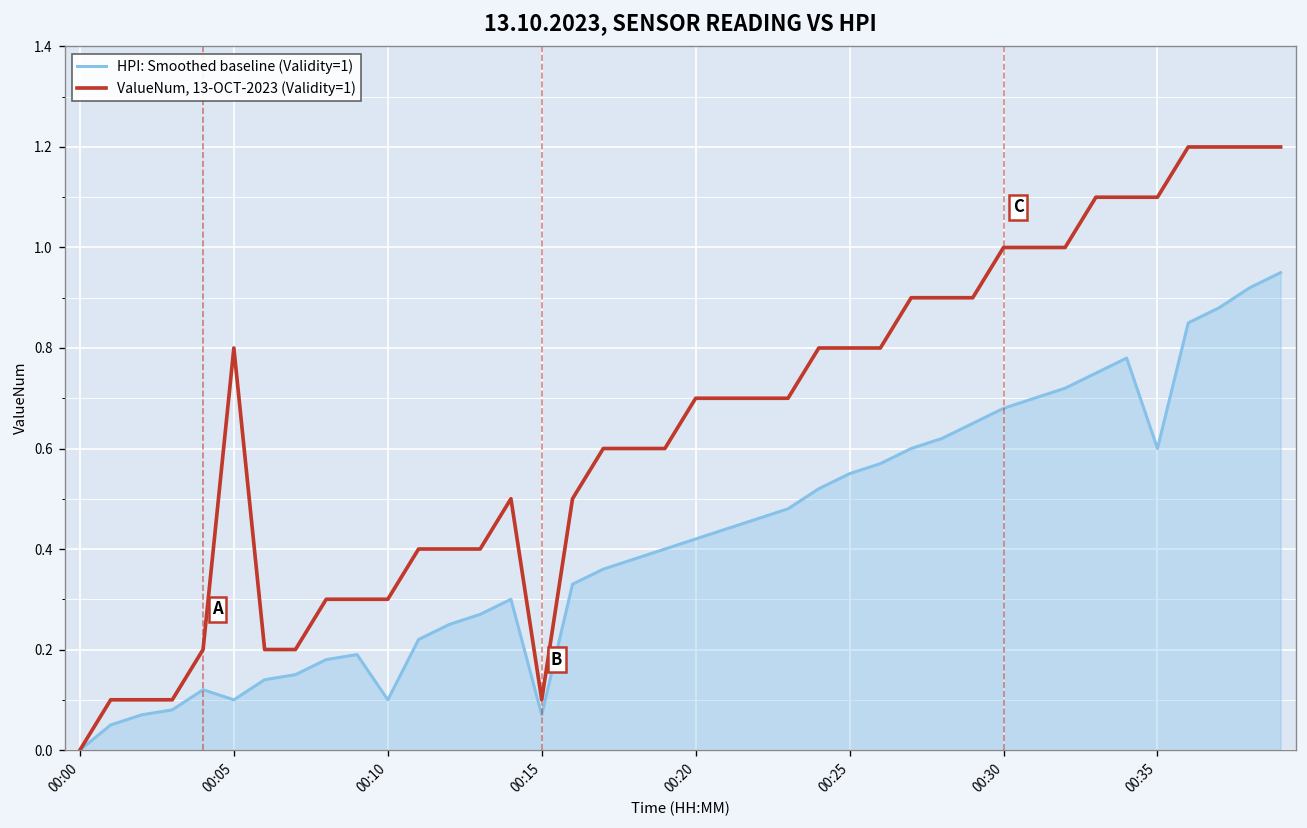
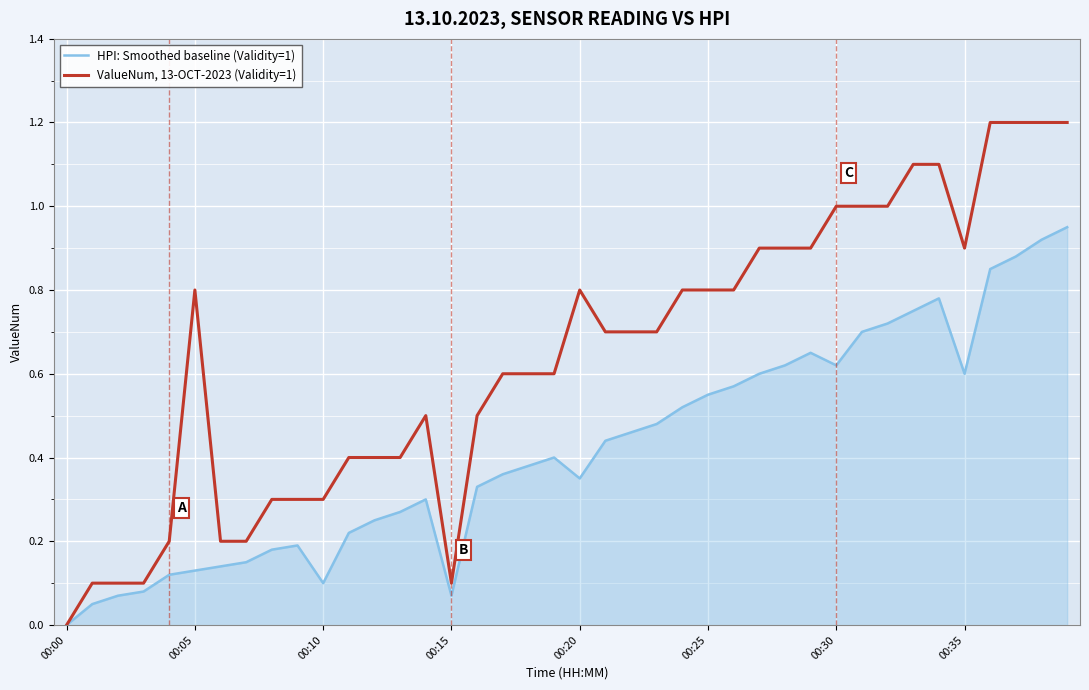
HPI: Smoothed baseline (Validity=1), 00:05: 0.10 -> 0.13
HPI: Smoothed baseline (Validity=1), 00:20: 0.42 -> 0.35
ValueNum, 13-OCT-2023 (Validity=1), 00:20: 0.7 -> 0.8
HPI: Smoothed baseline (Validity=1), 00:30: 0.68 -> 0.62
ValueNum, 13-OCT-2023 (Validity=1), 00:35: 1.1 -> 0.9
